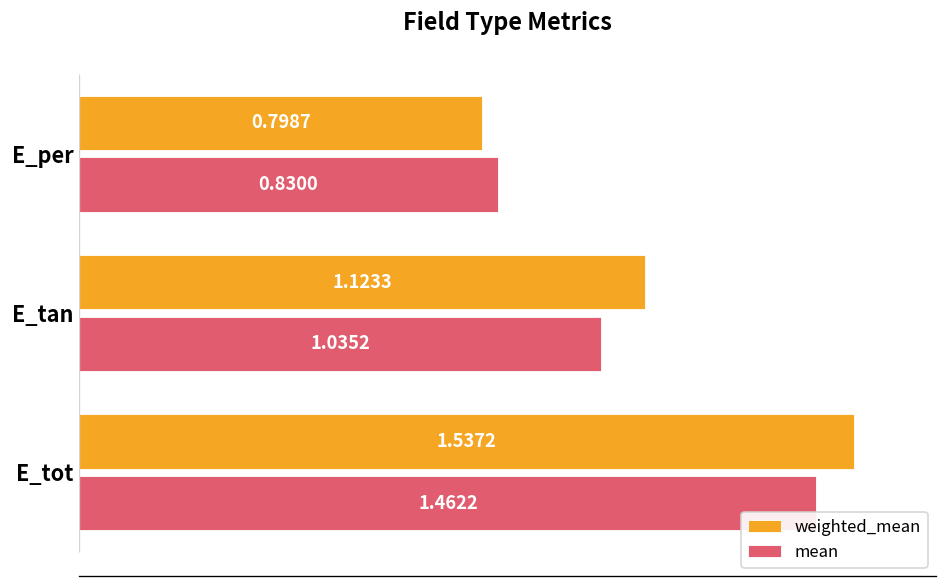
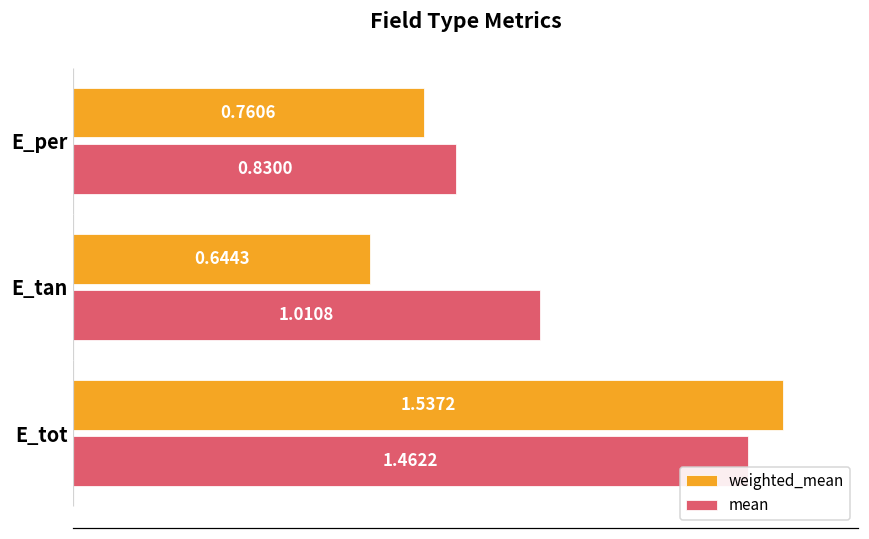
weighted_mean, E_per: 0.7987 -> 0.7606
weighted_mean, E_tan: 1.1233 -> 0.6443
mean, E_tan: 1.0352 -> 1.0108
